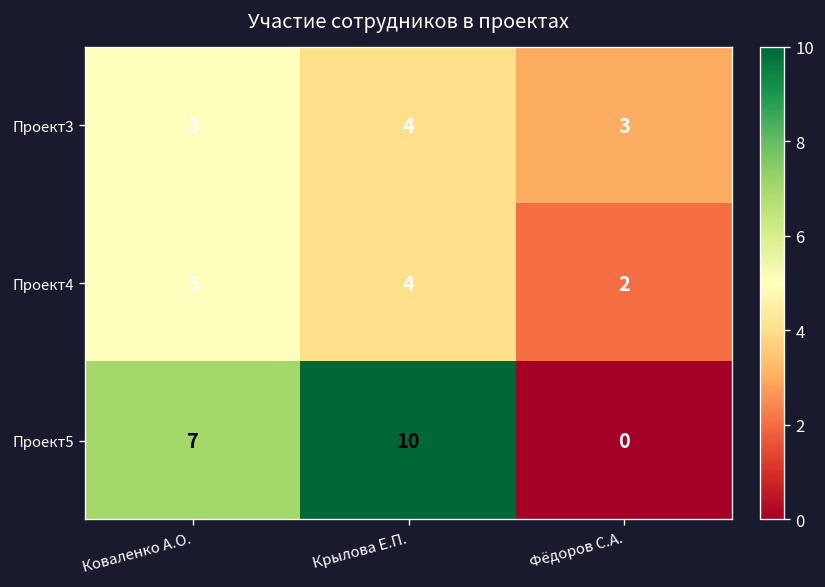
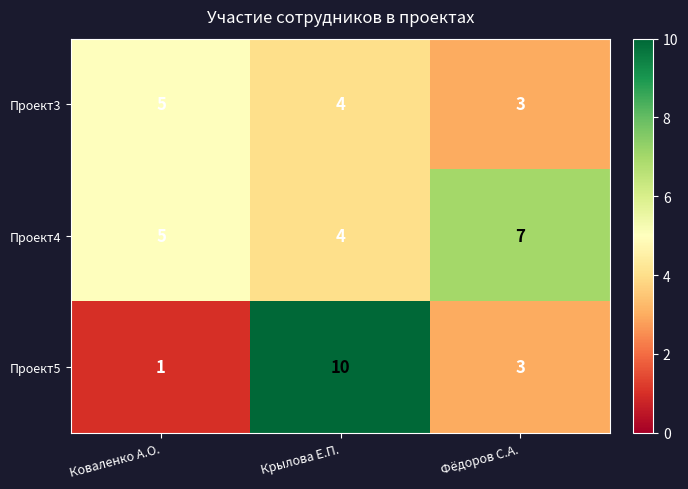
Проект4, Фёдоров С.А.: 2 -> 7
Проект5, Коваленко А.О.: 7 -> 1
Проект5, Фёдоров С.А.: 0 -> 3
